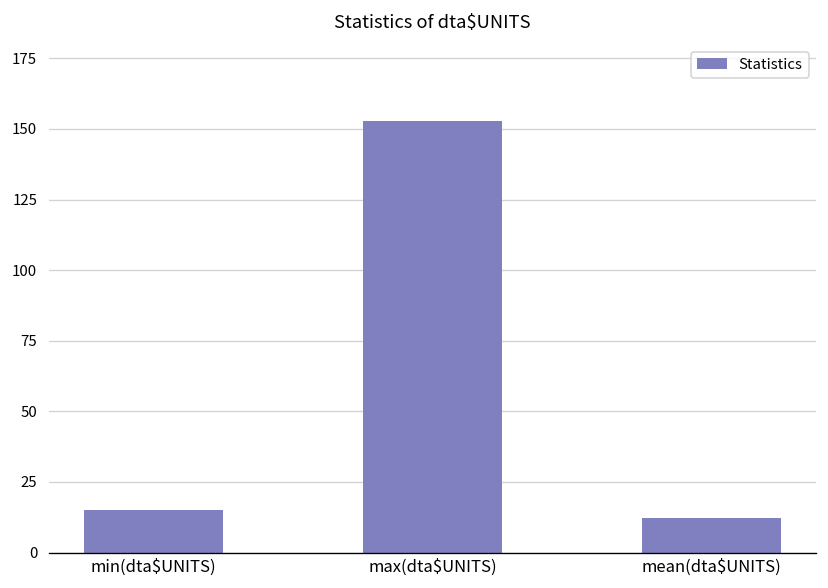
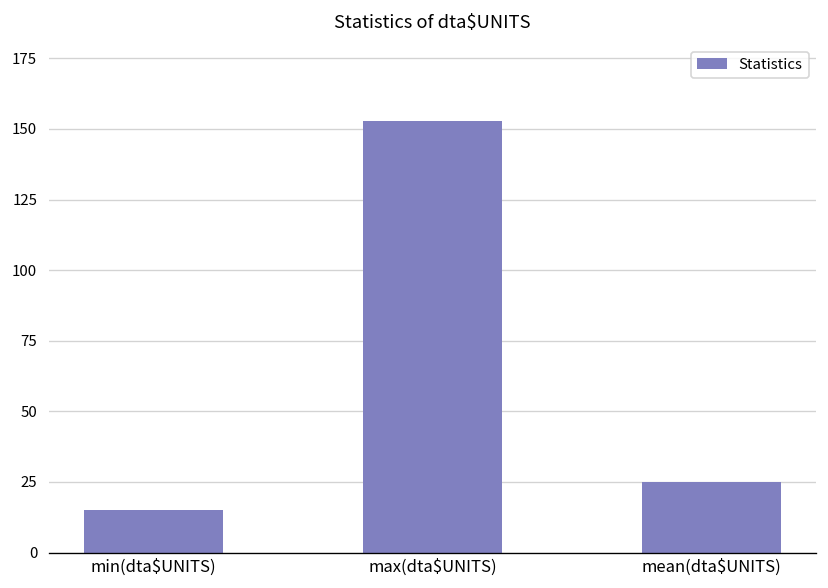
mean(dta$UNITS): 12 -> 25
